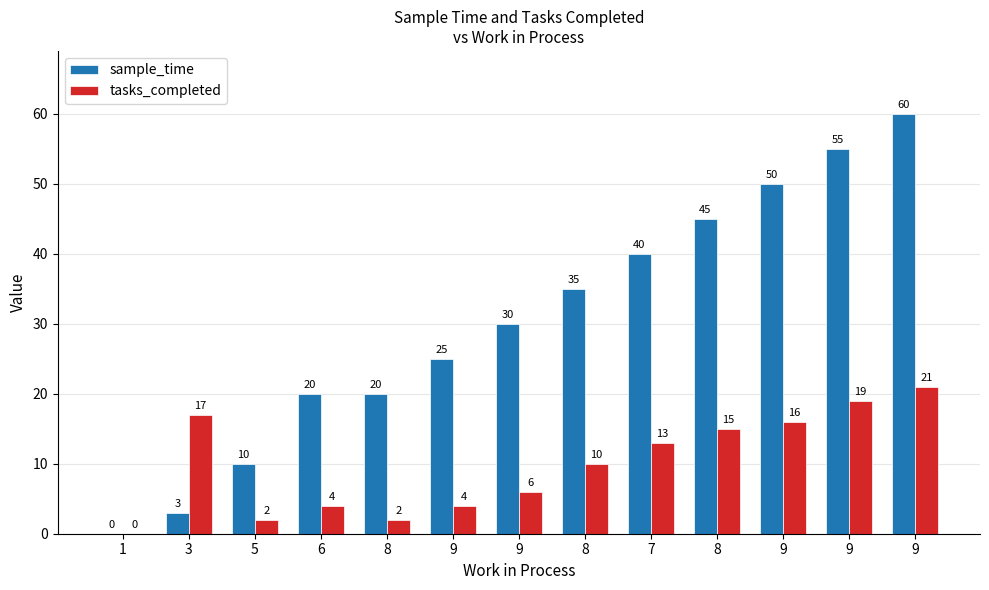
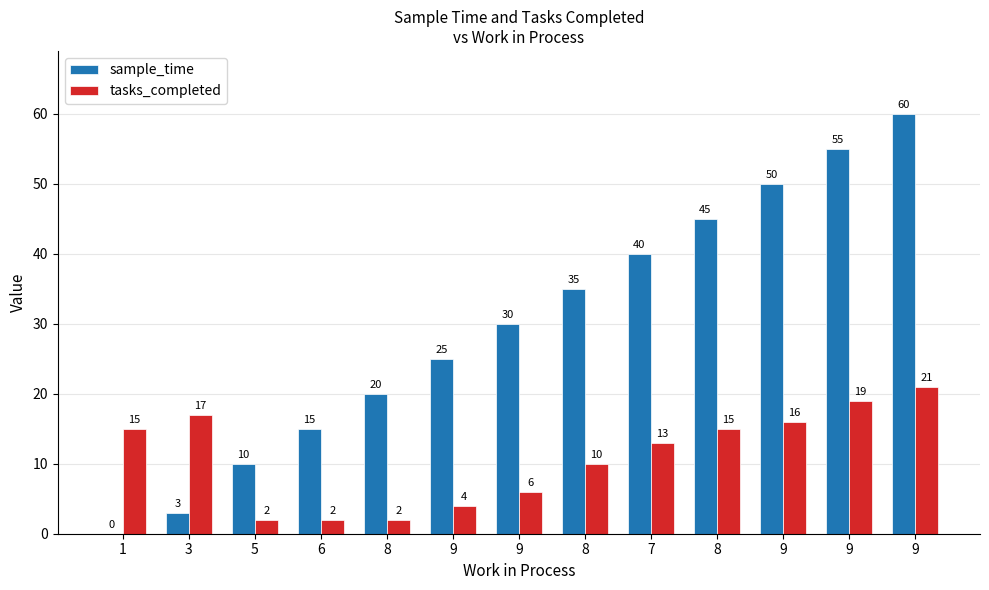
tasks_completed, 1: 0 -> 15
sample_time, 6: 20 -> 15
tasks_completed, 6: 4 -> 2
